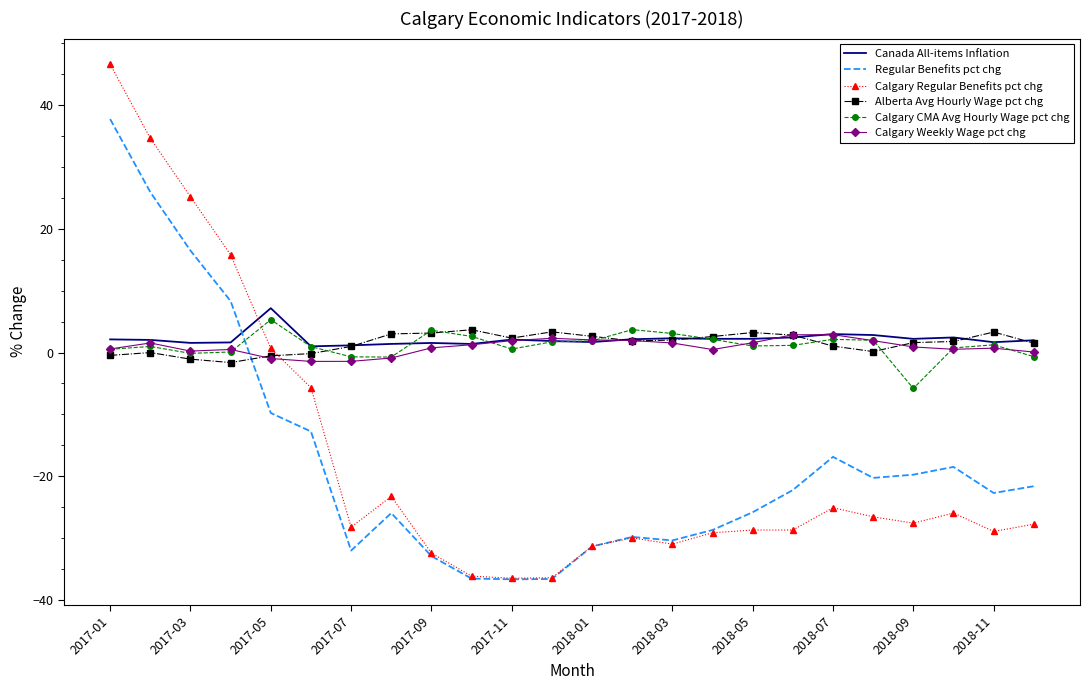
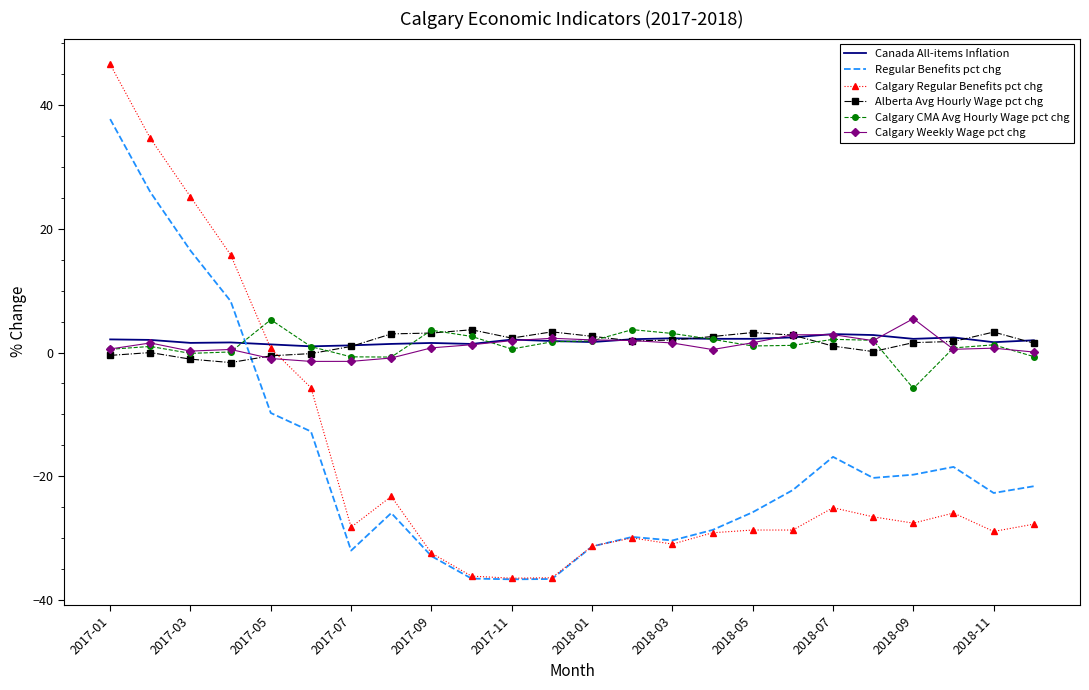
Canada All-items Inflation, 2017-05: 7 -> 1
Calgary Weekly Wage pct chg, 2018-09: 1 -> 5
